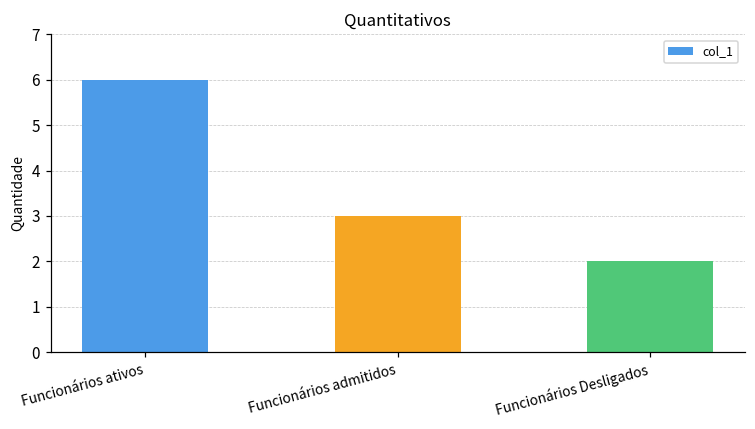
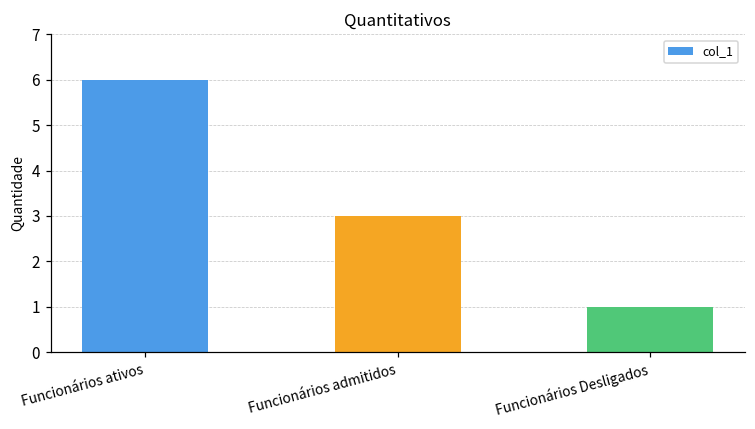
Funcionários Desligados: 2 -> 1
